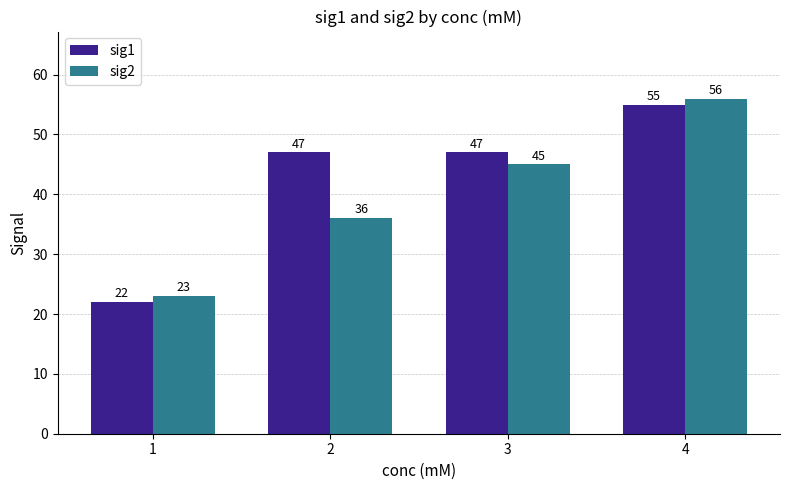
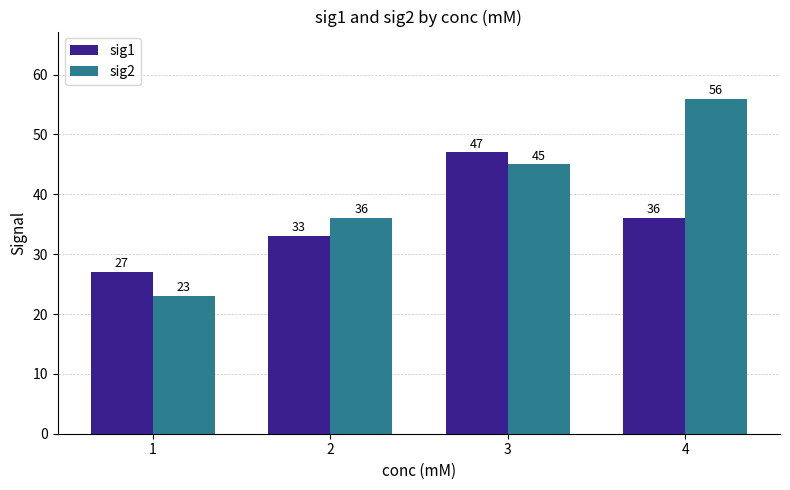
sig1, 1: 22 -> 27
sig1, 2: 47 -> 33
sig1, 4: 55 -> 36
